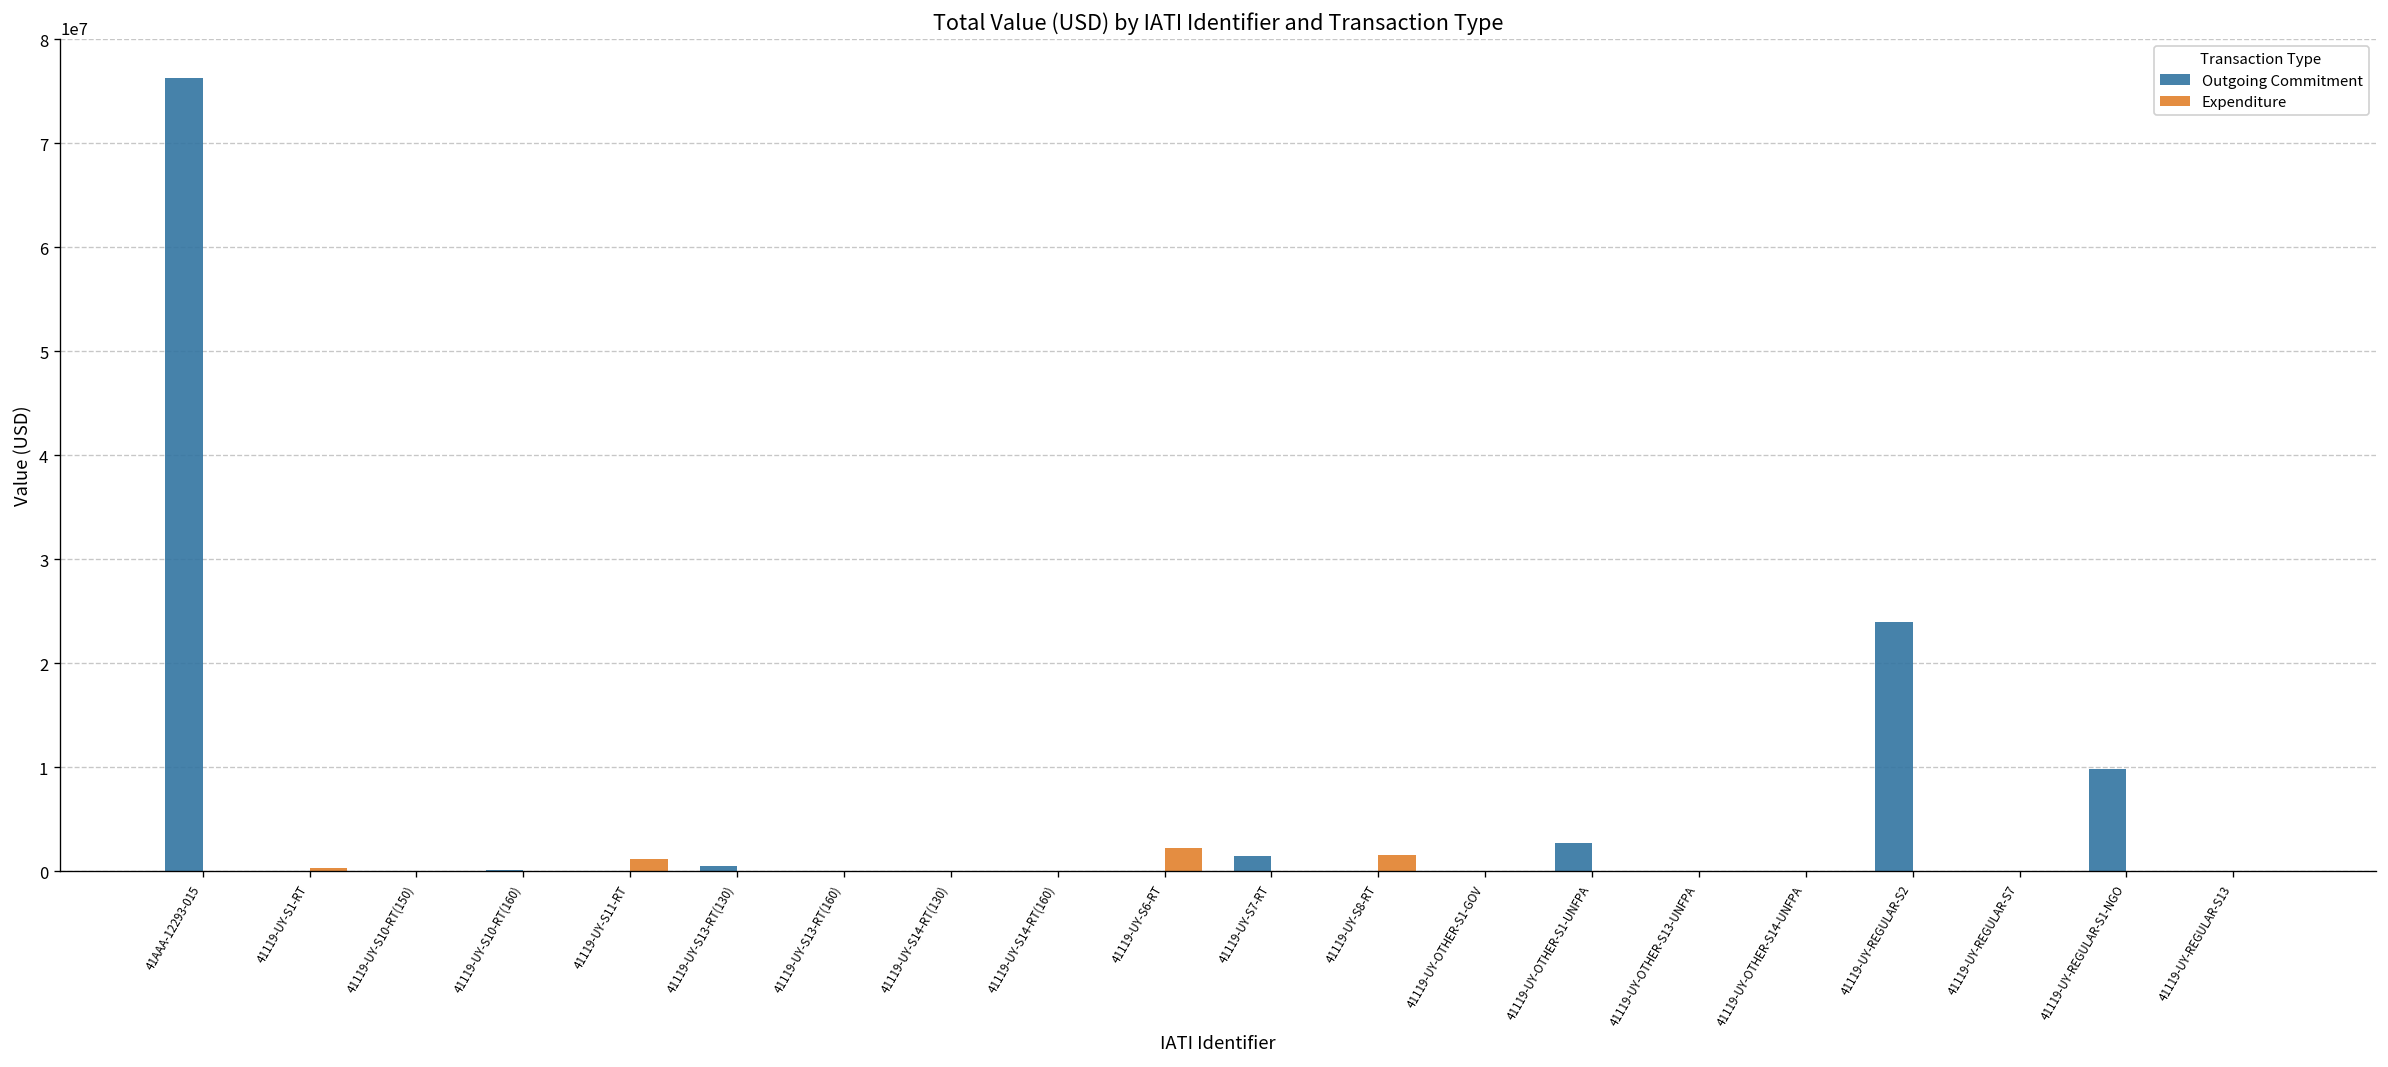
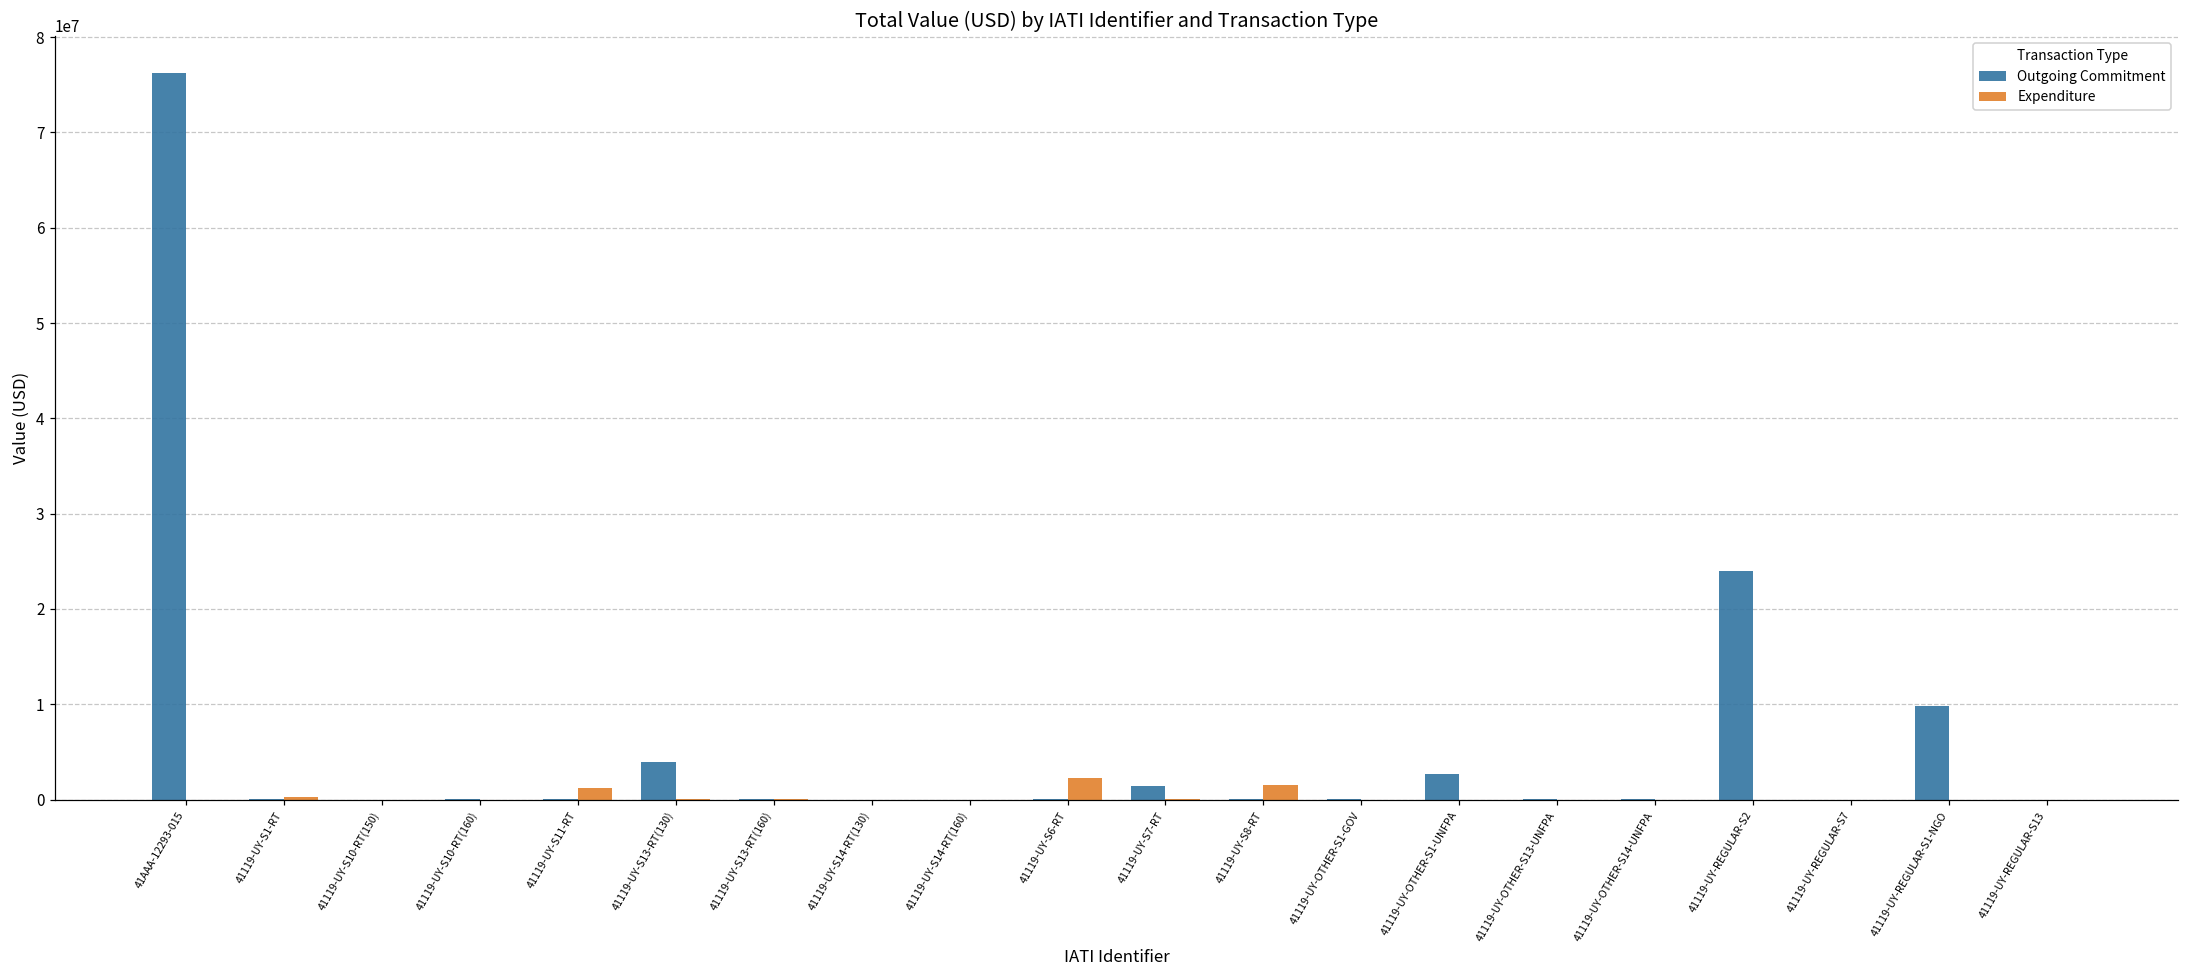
Outgoing Commitment, 41119-UY-S13-RT(130): 1000000 -> 4000000
